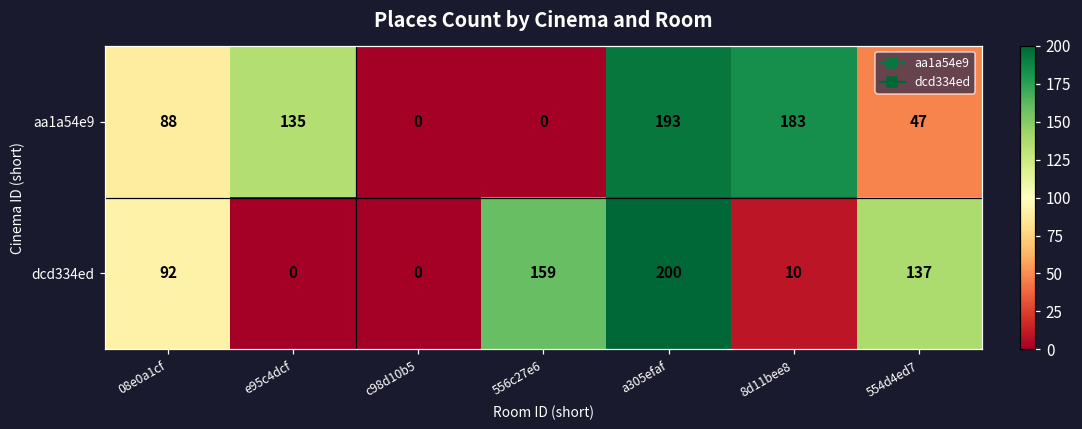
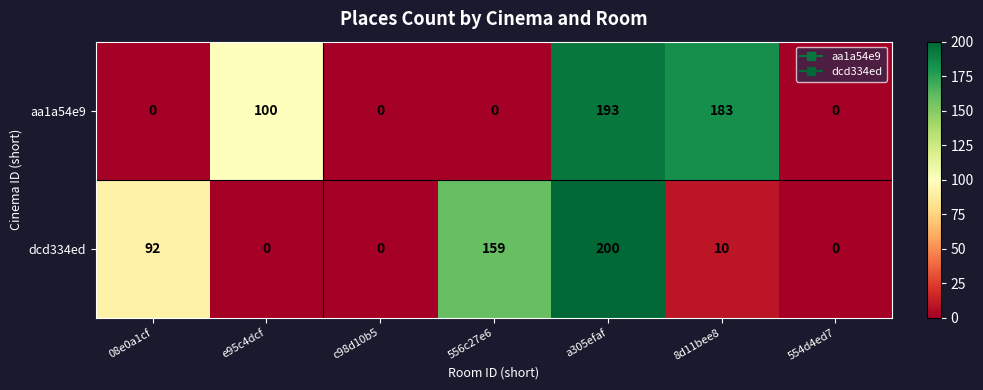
aa1a54e9, 08e0a1cf: 88 -> 0
aa1a54e9, e95c4dcf: 135 -> 100
aa1a54e9, 554d4ed7: 47 -> 0
dcd334ed, 554d4ed7: 137 -> 0
